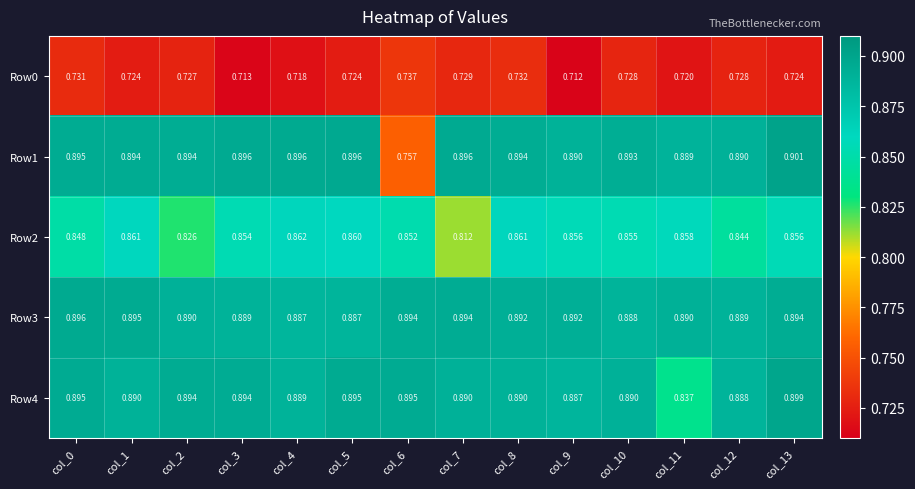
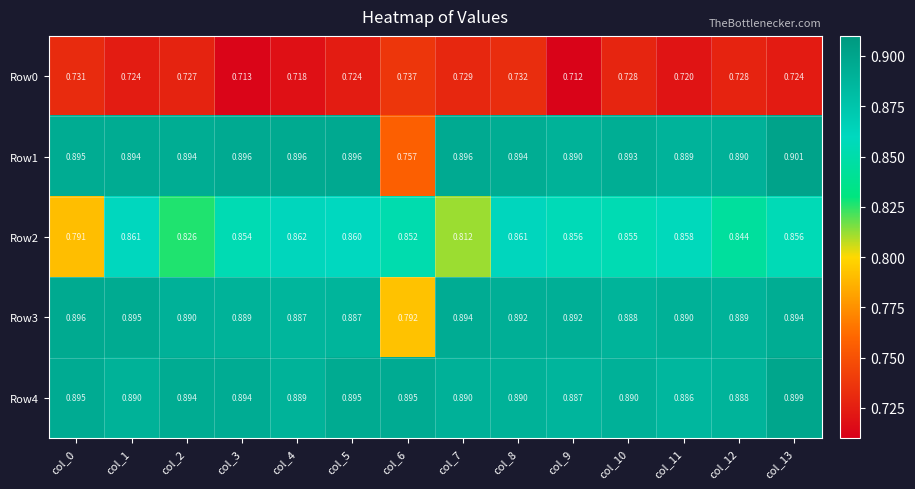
Row2, col_0: 0.848 -> 0.791
Row3, col_6: 0.894 -> 0.792
Row4, col_11: 0.837 -> 0.886
